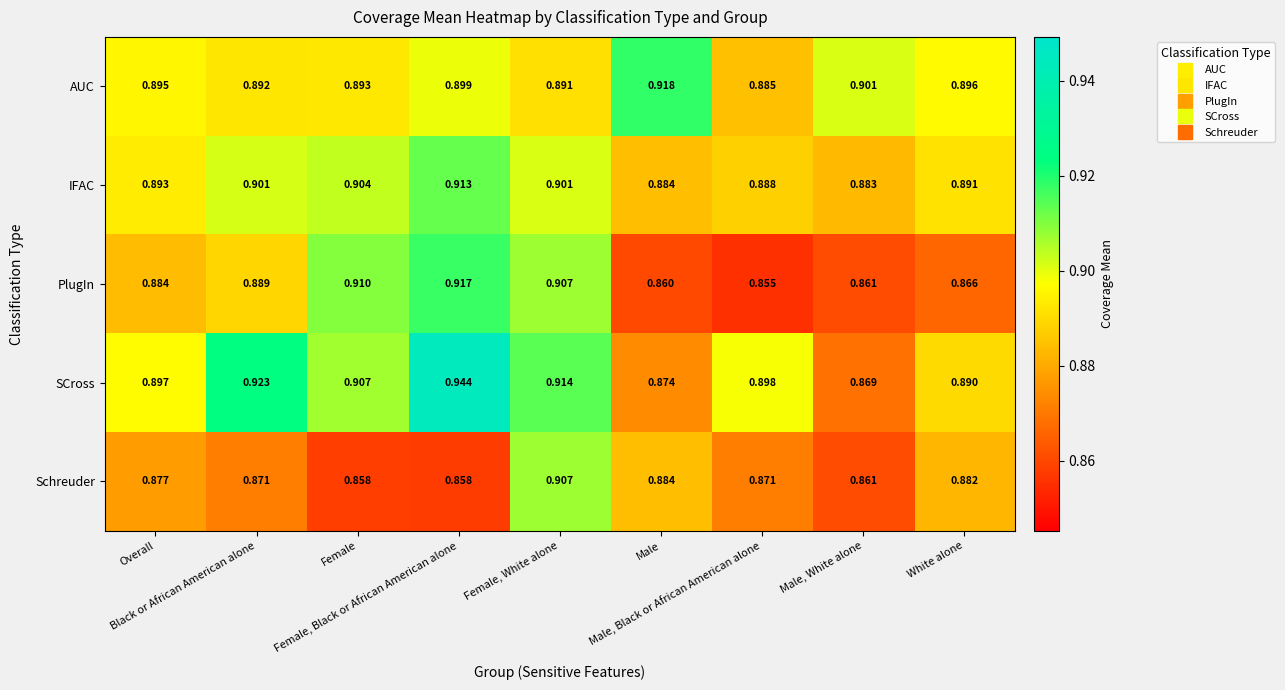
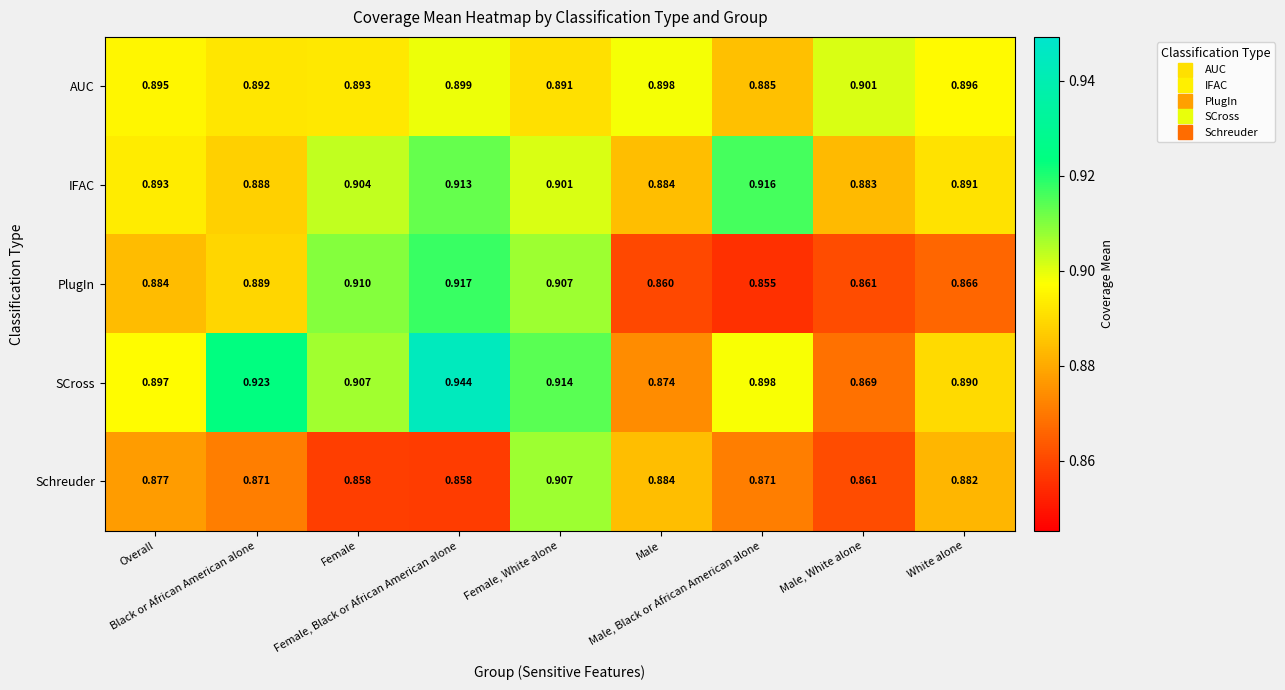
AUC, Male: 0.918 -> 0.898
IFAC, Black or African American alone: 0.901 -> 0.888
IFAC, Male, Black or African American alone: 0.888 -> 0.916
